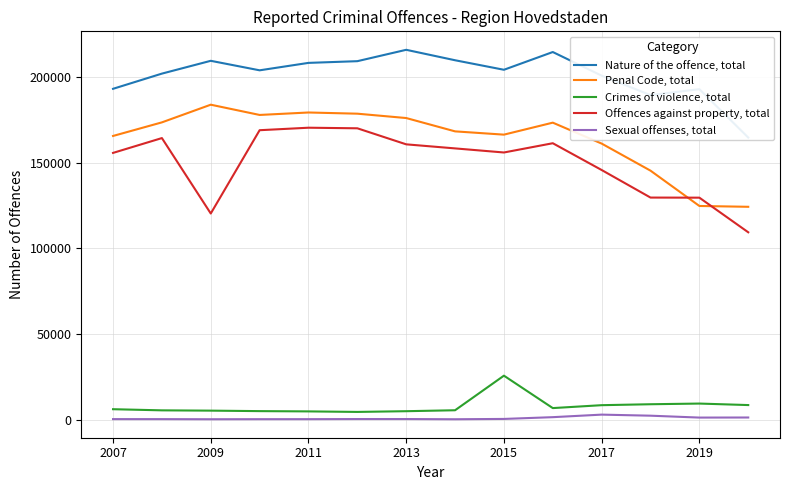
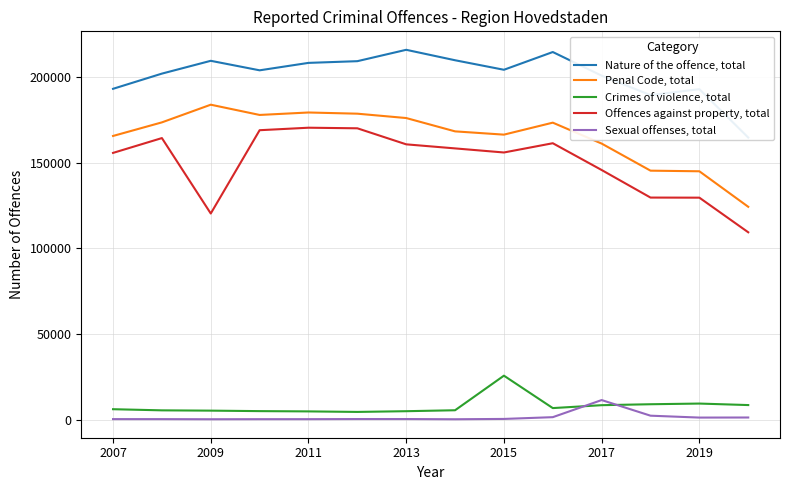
Sexual offenses, total, 2017: 3000 -> 12000
Penal Code, total, 2019: 125000 -> 145000
